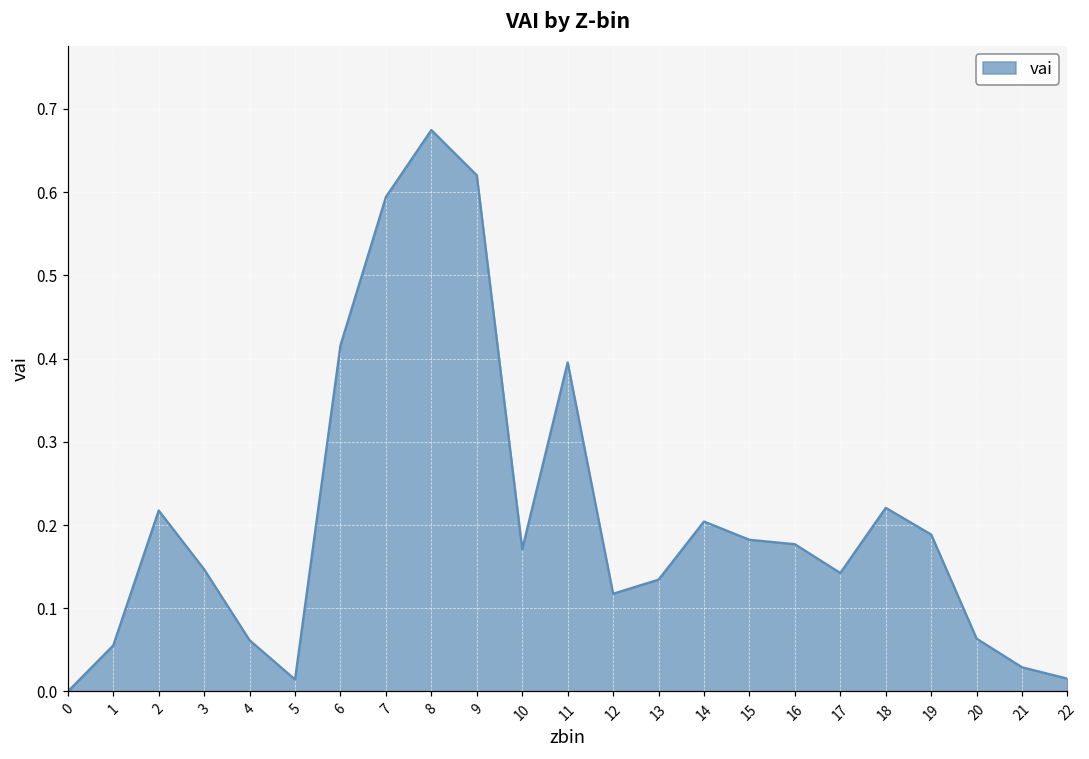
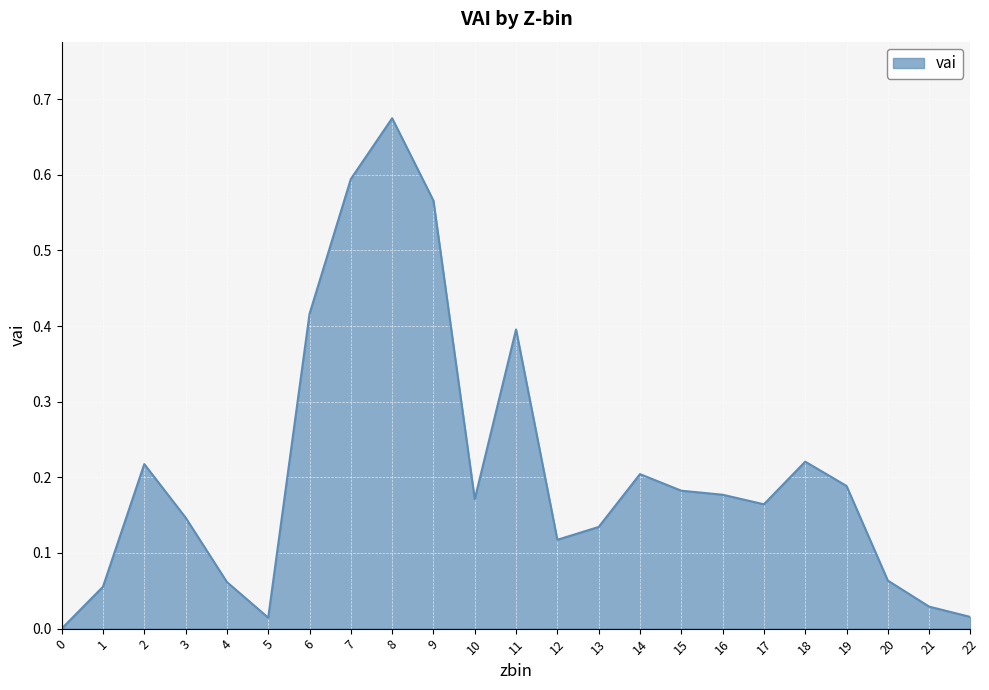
9: 0.62 -> 0.57
17: 0.14 -> 0.16
